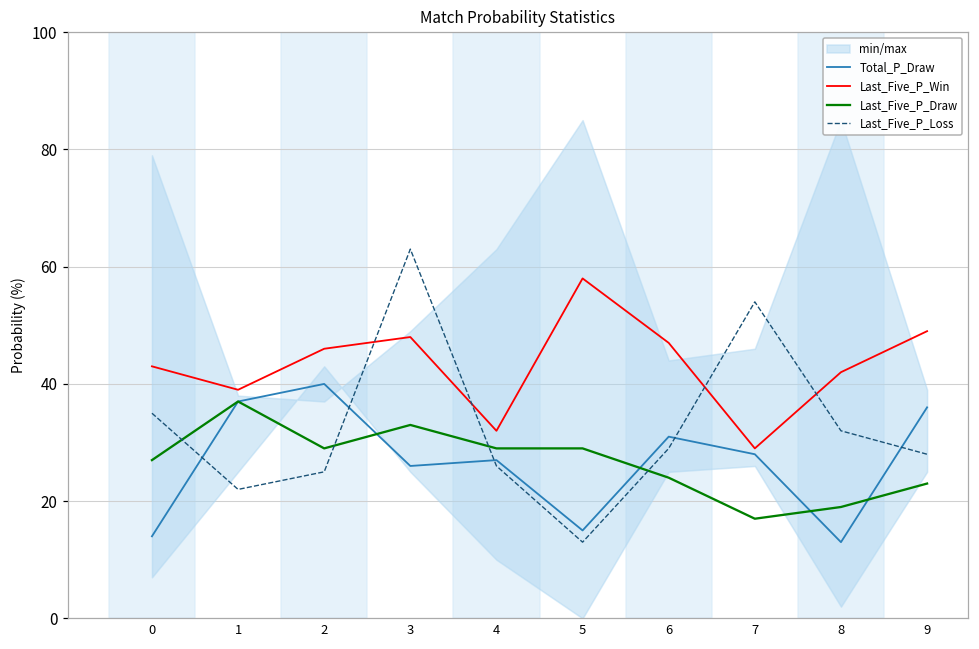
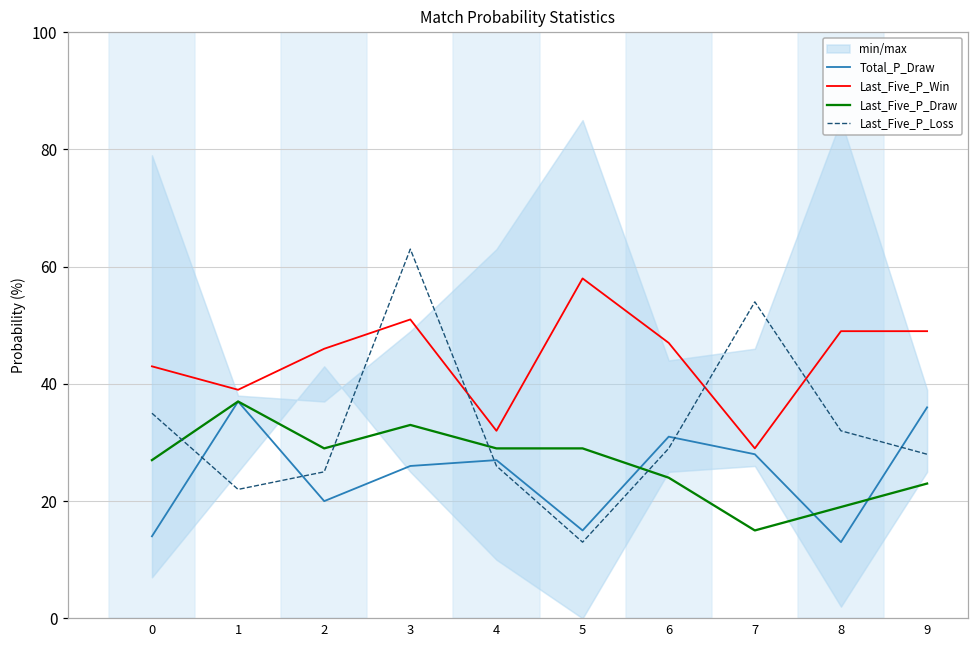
Total_P_Draw, 2: 40 -> 20
Last_Five_P_Win, 3: 48 -> 51
Last_Five_P_Draw, 7: 17 -> 15
Last_Five_P_Win, 8: 42 -> 49
